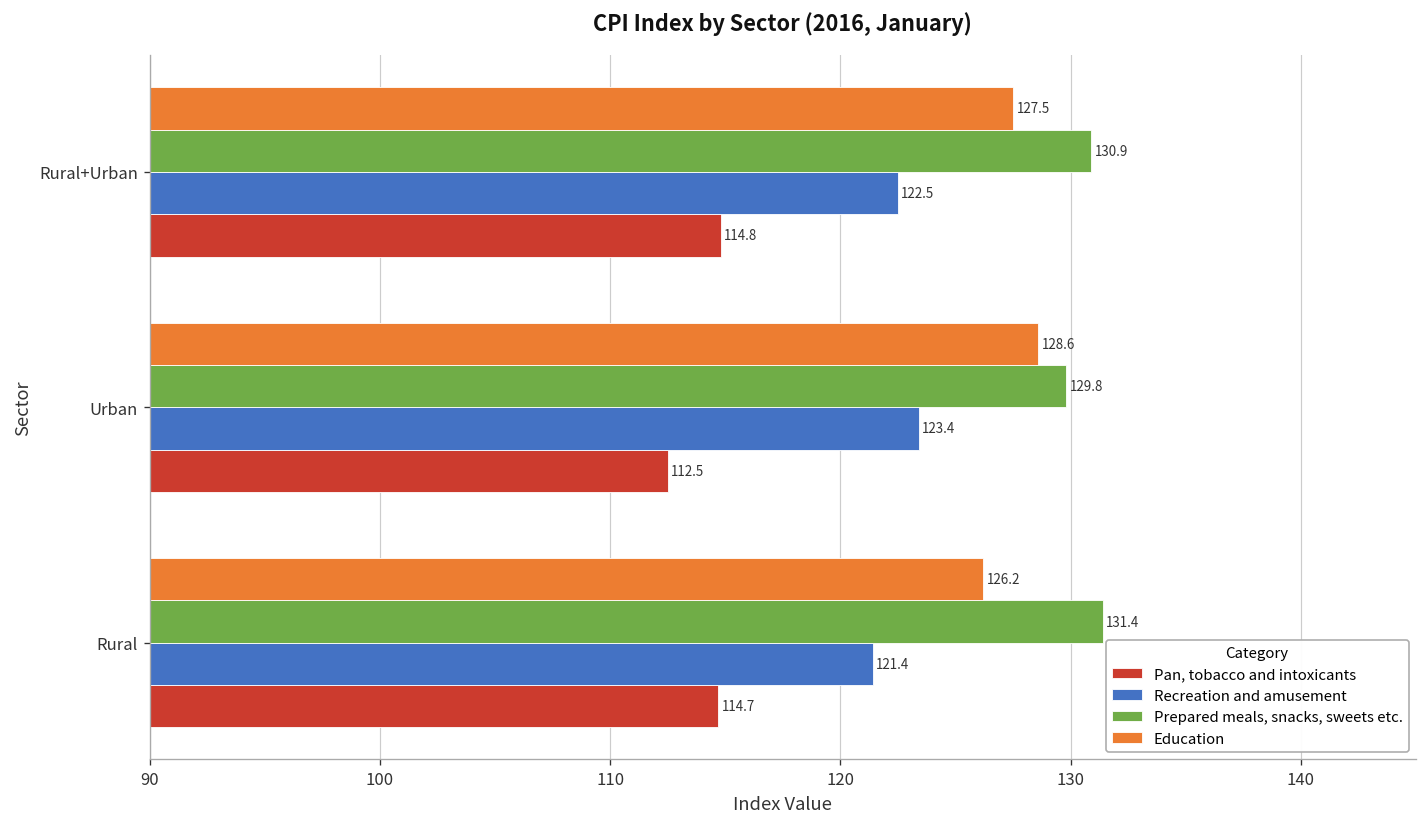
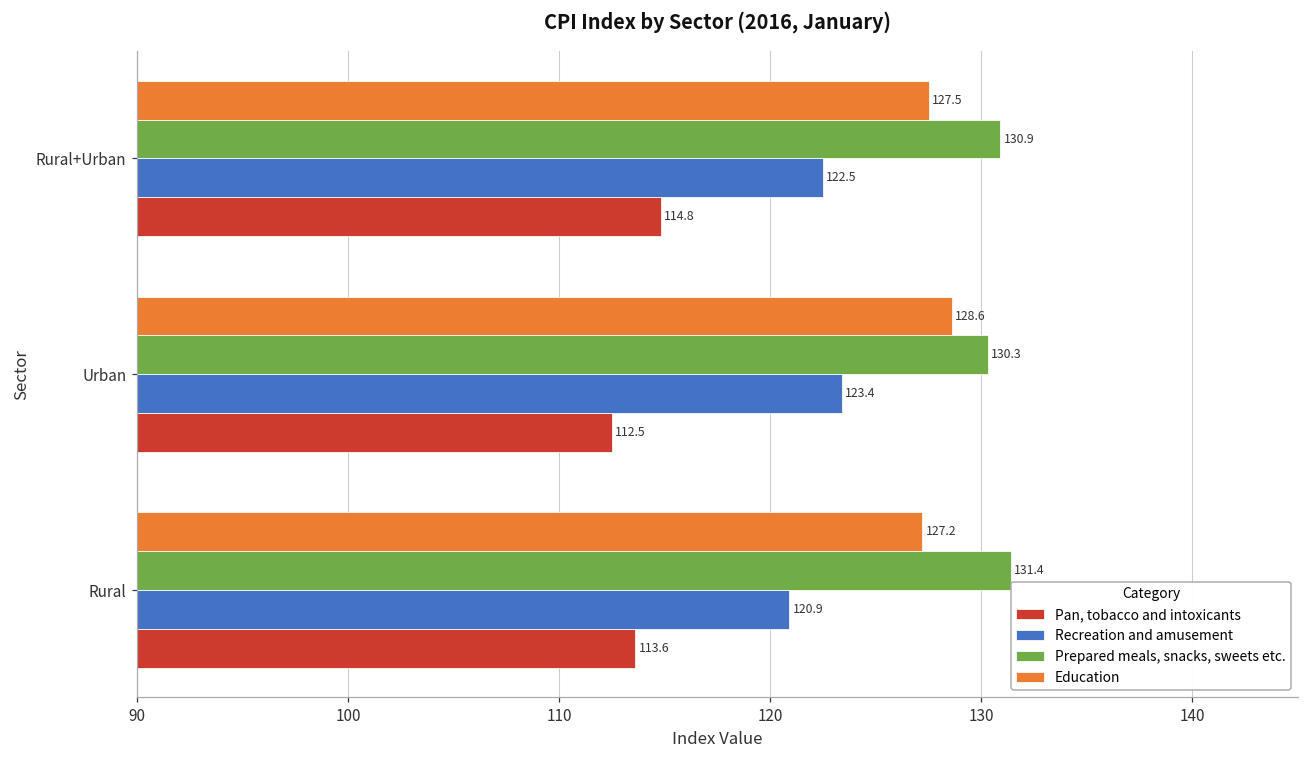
Prepared meals, snacks, sweets etc., Urban: 129.8 -> 130.3
Education, Rural: 126.2 -> 127.2
Recreation and amusement, Rural: 121.4 -> 120.9
Pan, tobacco and intoxicants, Rural: 114.7 -> 113.6
